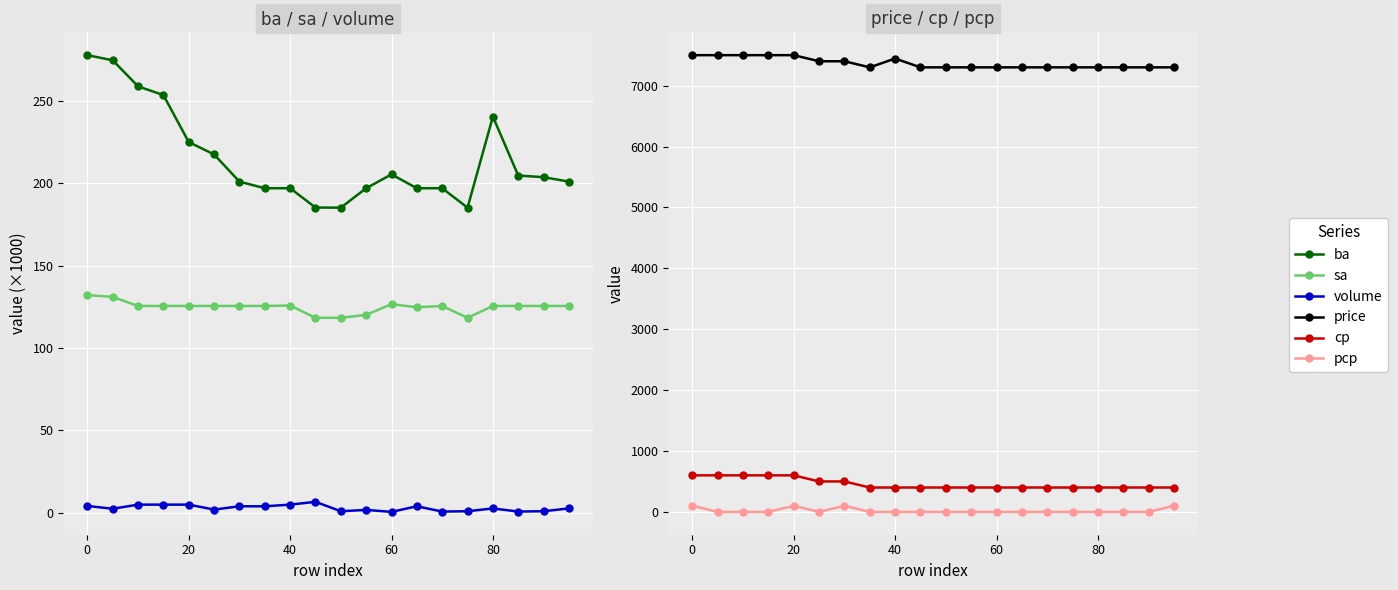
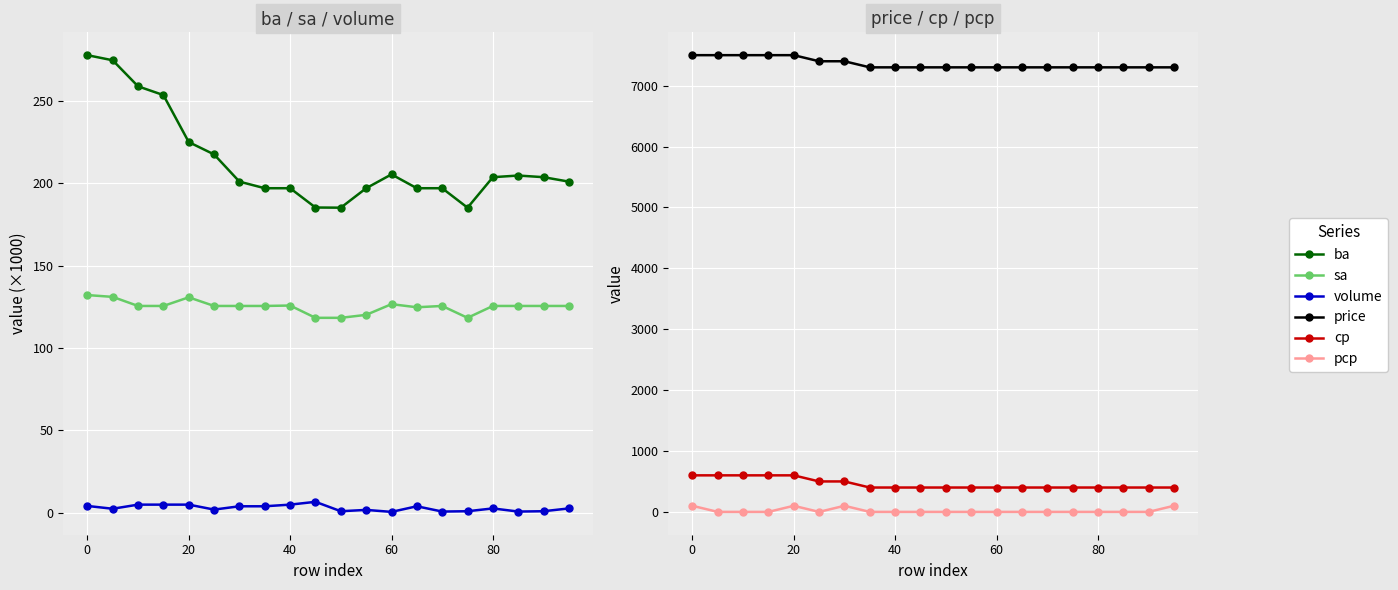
ba / sa / volume, sa, 20: 126 -> 131
ba / sa / volume, ba, 80: 240 -> 204
price / cp / pcp, price, 40: 7400 -> 7300
